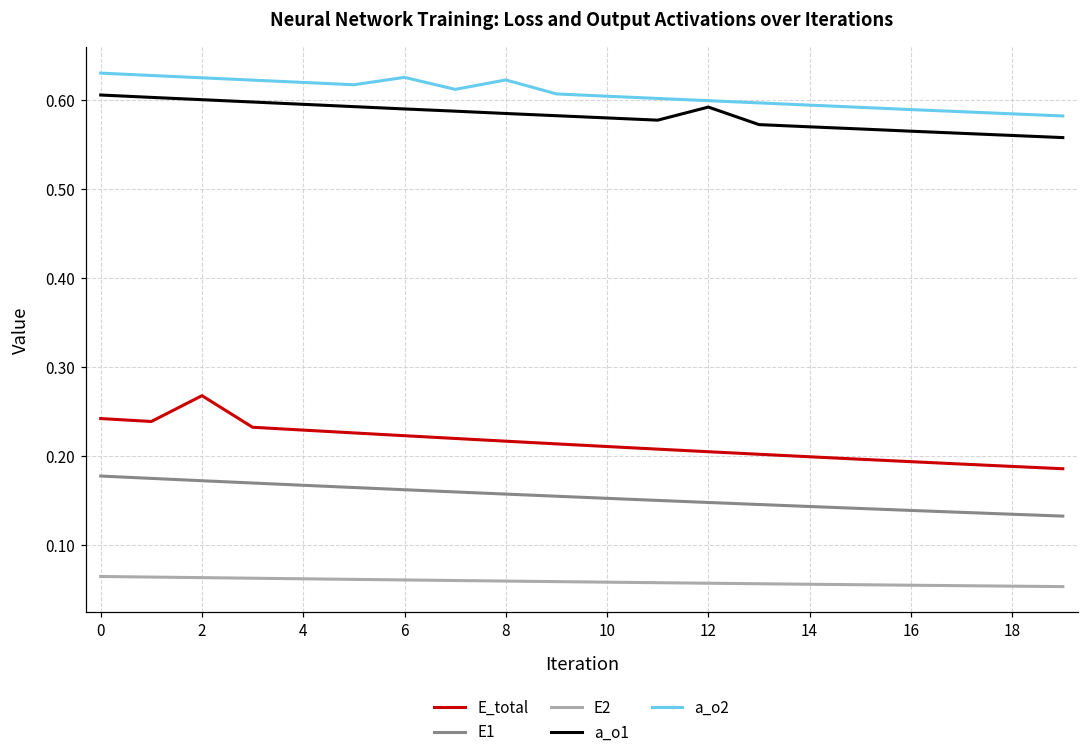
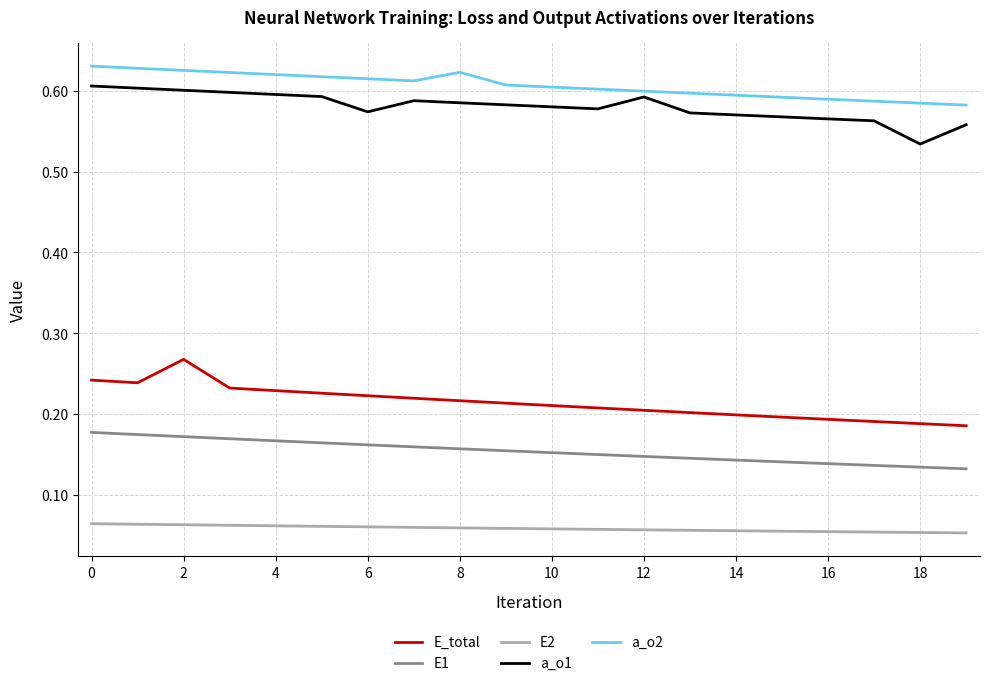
a_o1, 6: 0.59 -> 0.57
a_o2, 6: 0.63 -> 0.61
a_o1, 18: 0.56 -> 0.53
